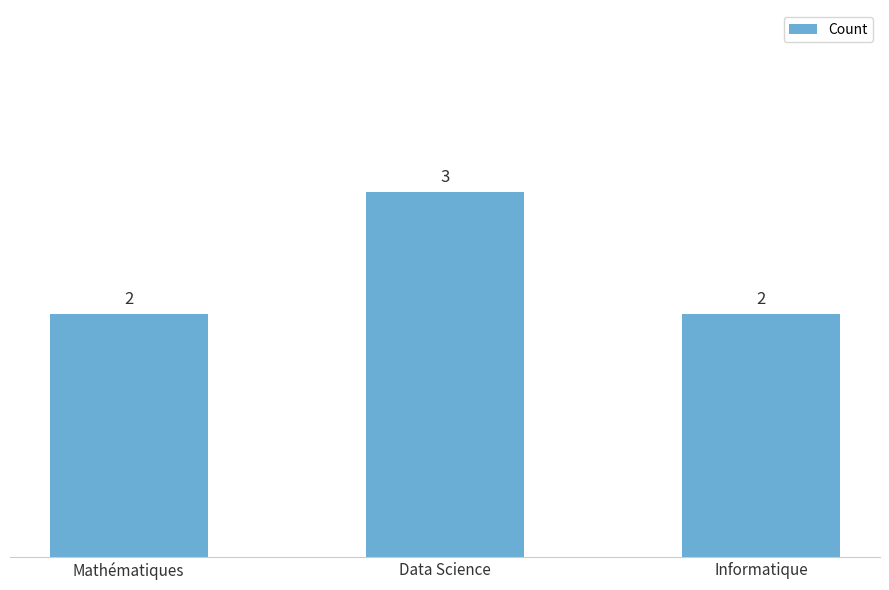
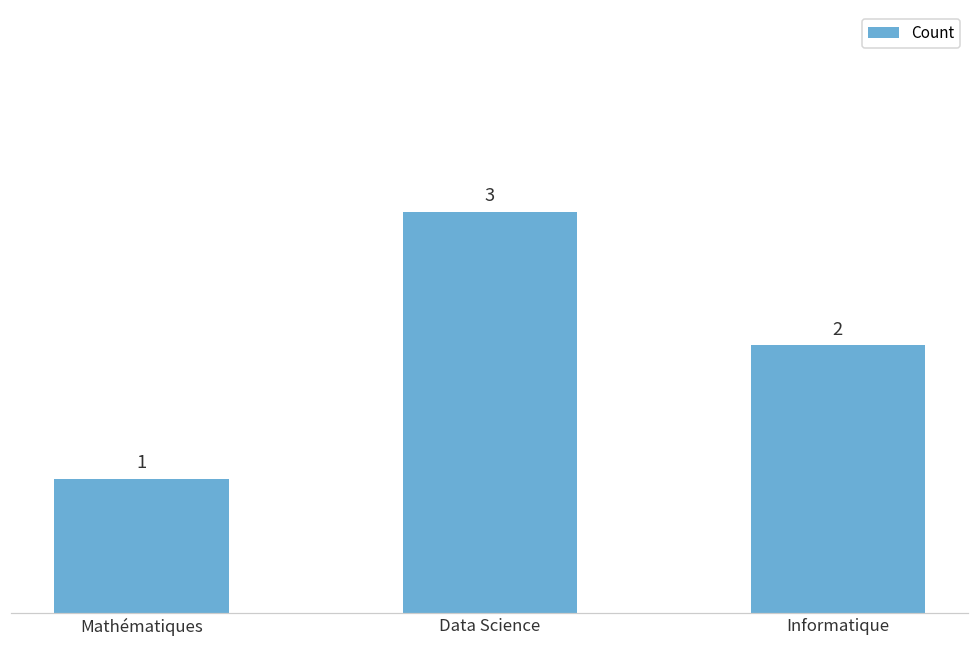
Mathématiques: 2 -> 1
